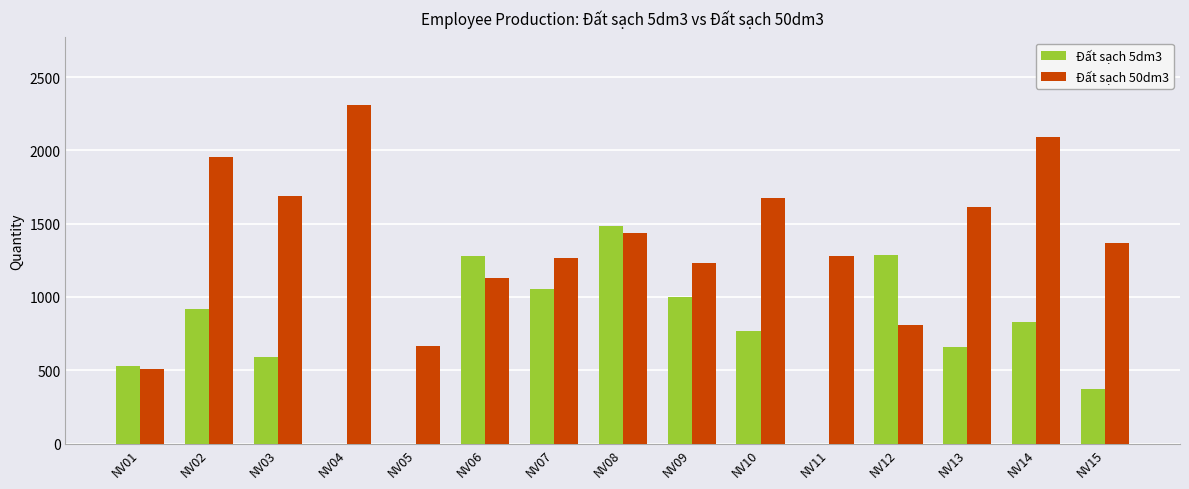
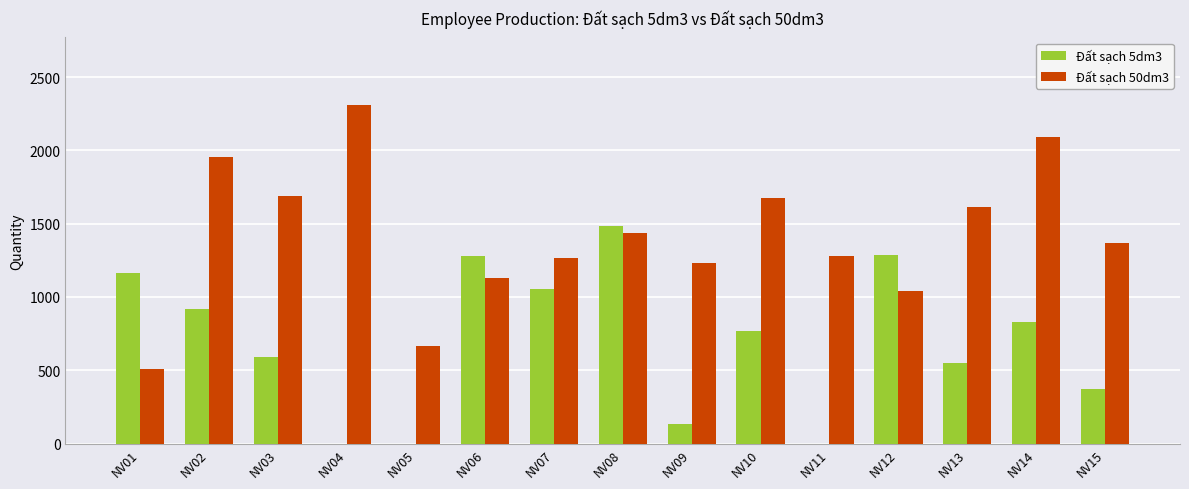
Đất sạch 5dm3, NV01: 530 -> 1160
Đất sạch 5dm3, NV09: 1000 -> 130
Đất sạch 50dm3, NV12: 810 -> 1040
Đất sạch 5dm3, NV13: 660 -> 550
